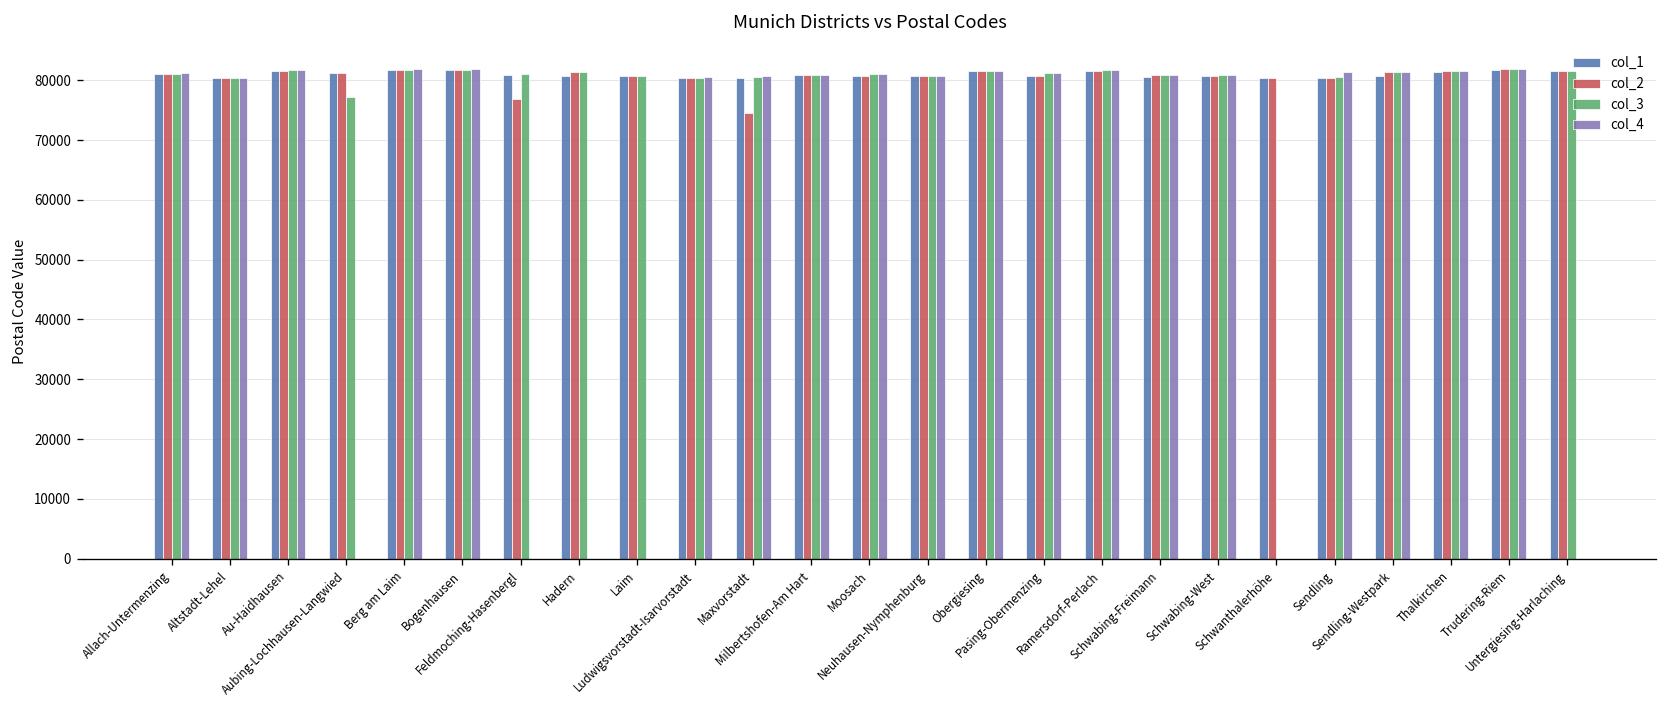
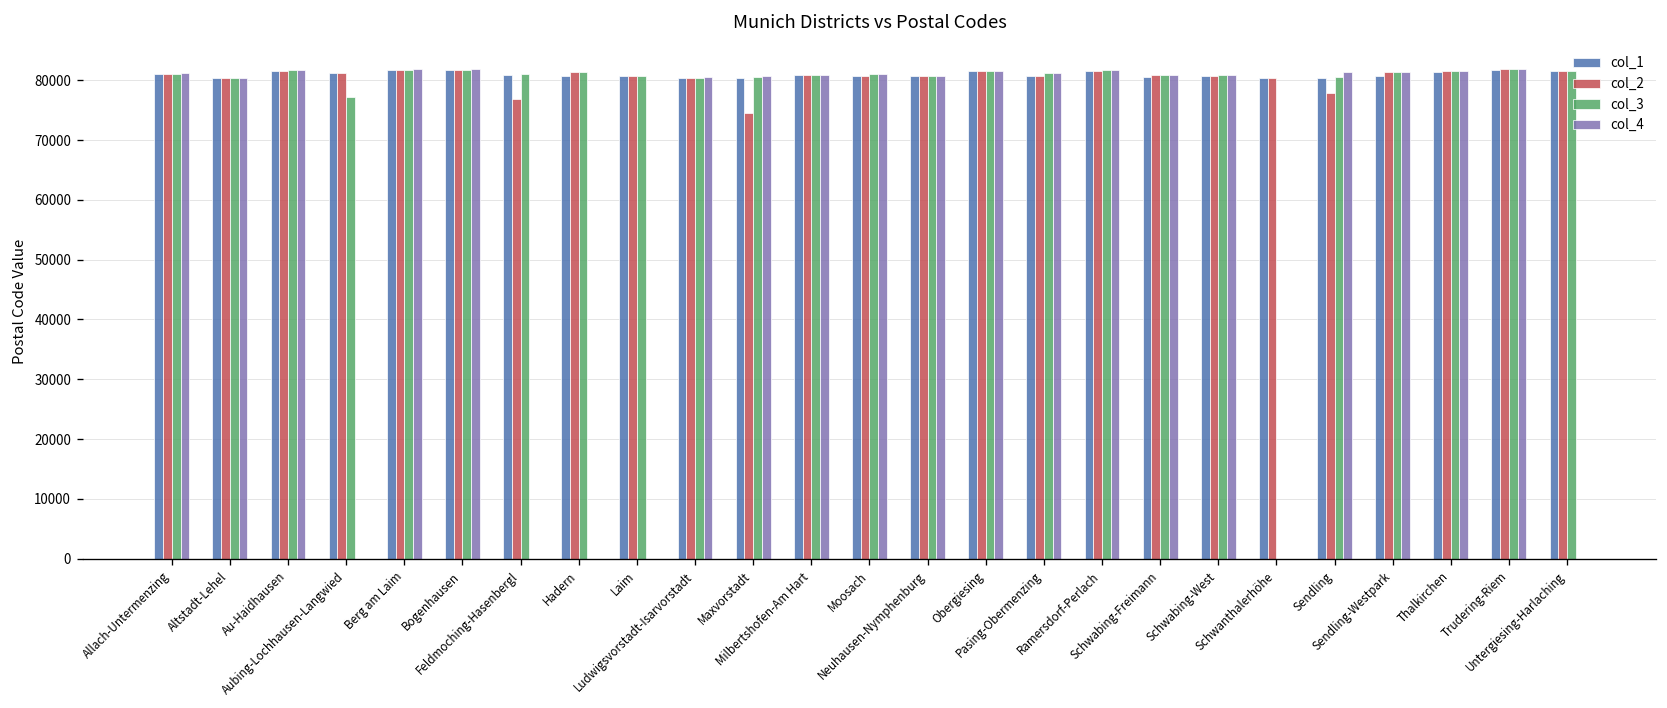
col_2, Sendling: 80000 -> 78000
